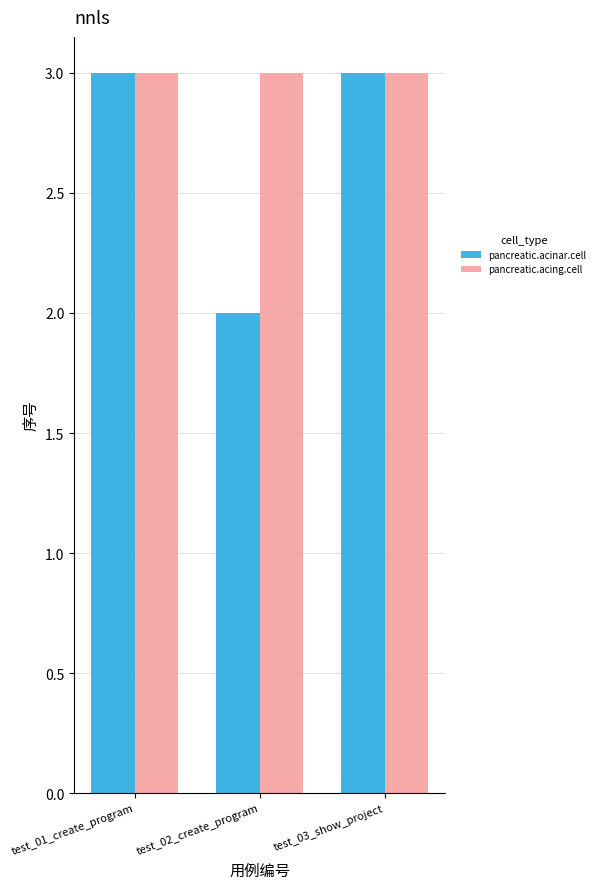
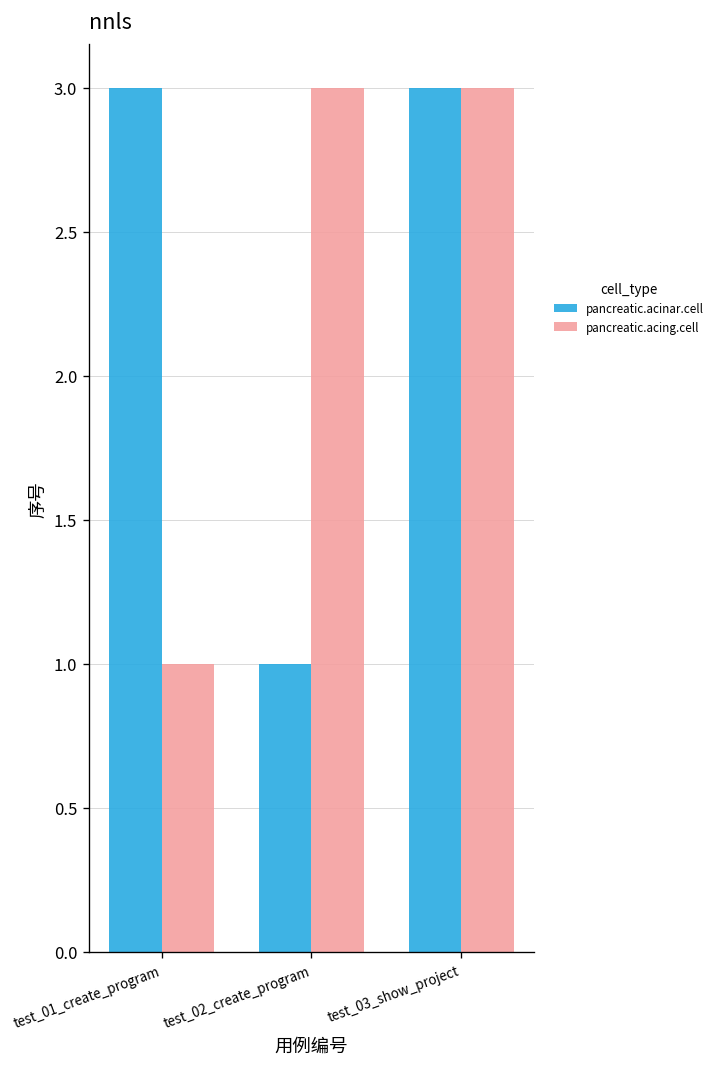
pancreatic.acing.cell, test_01_create_program: 3 -> 1
pancreatic.acinar.cell, test_02_create_program: 2 -> 1
